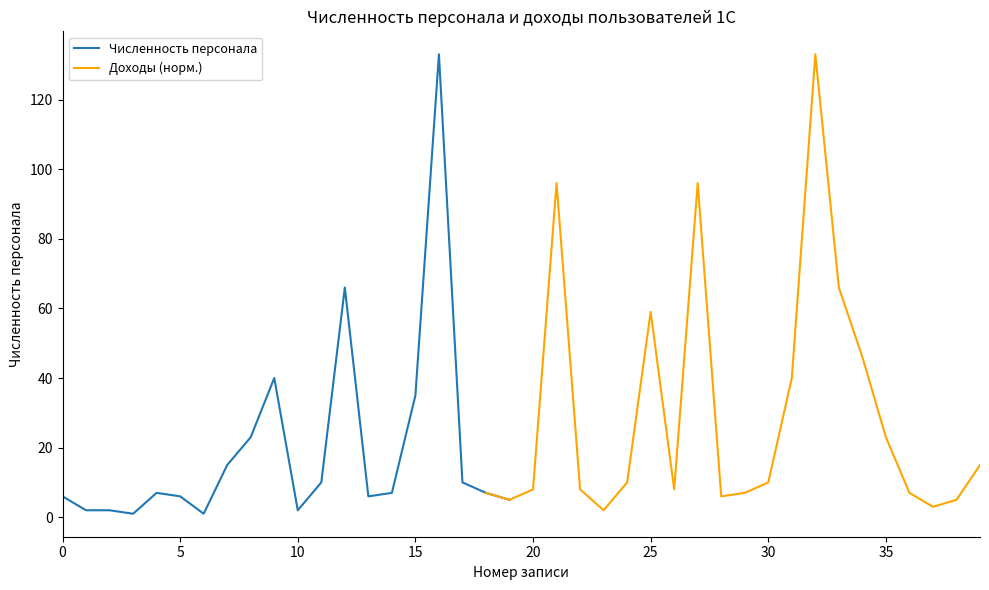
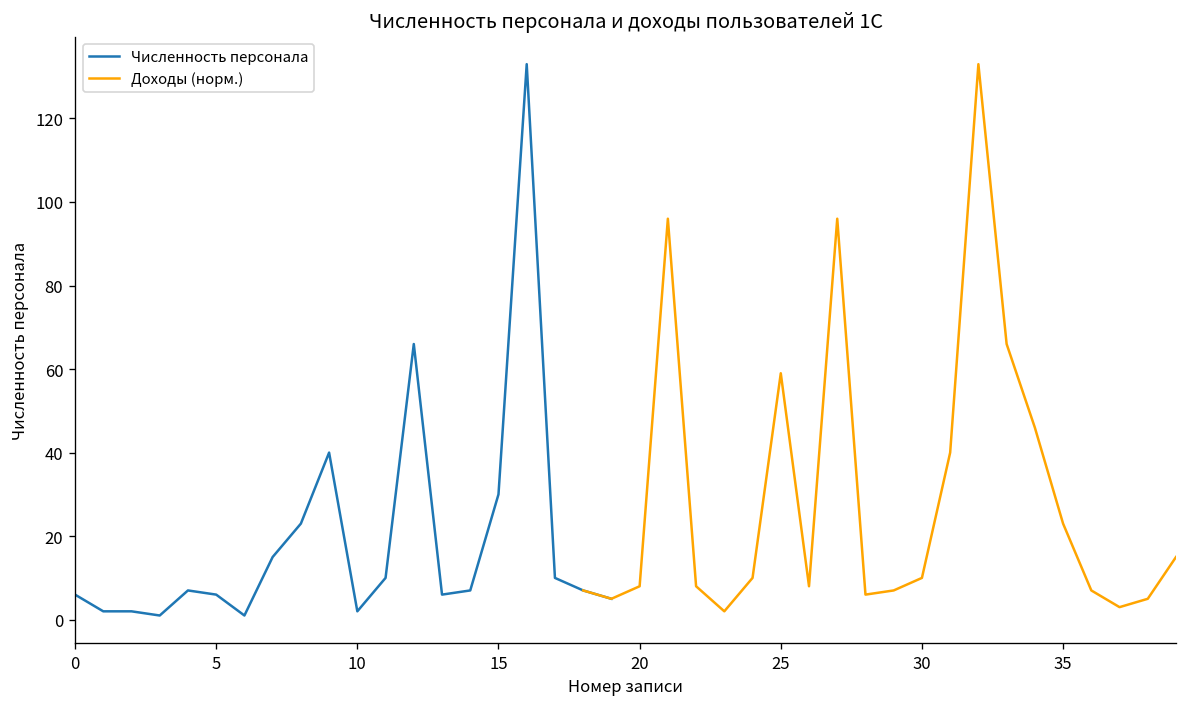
Численность персонала, 15: 35 -> 30
